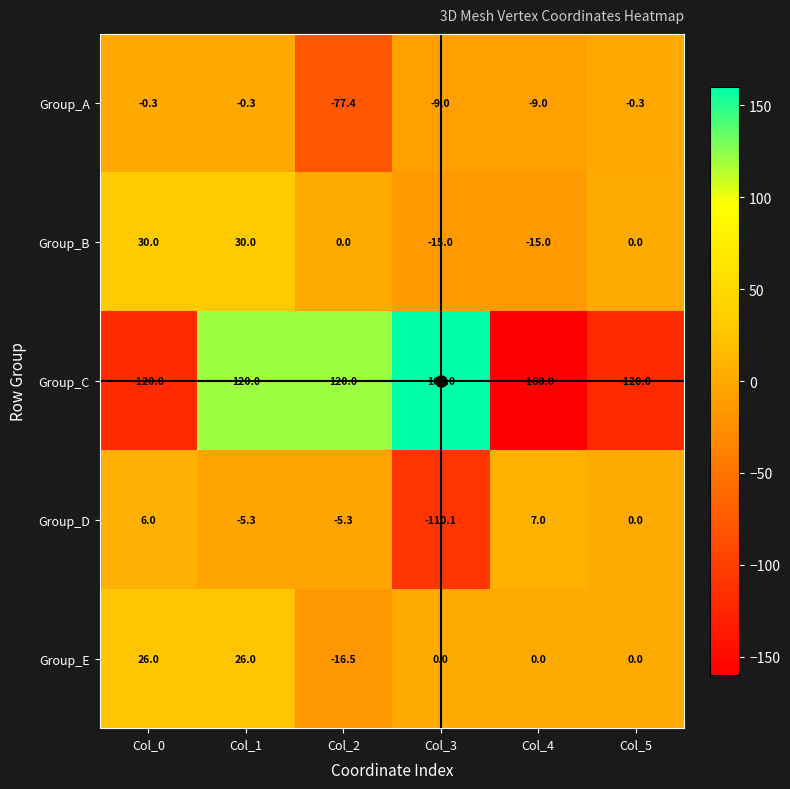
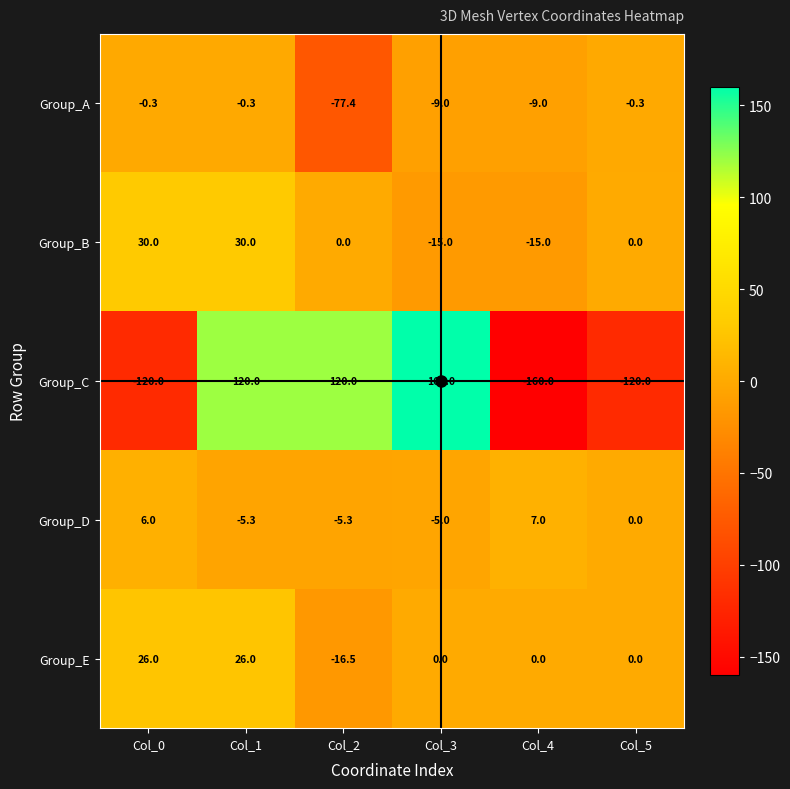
Group_D, Col_3: -110.1 -> -5.0
